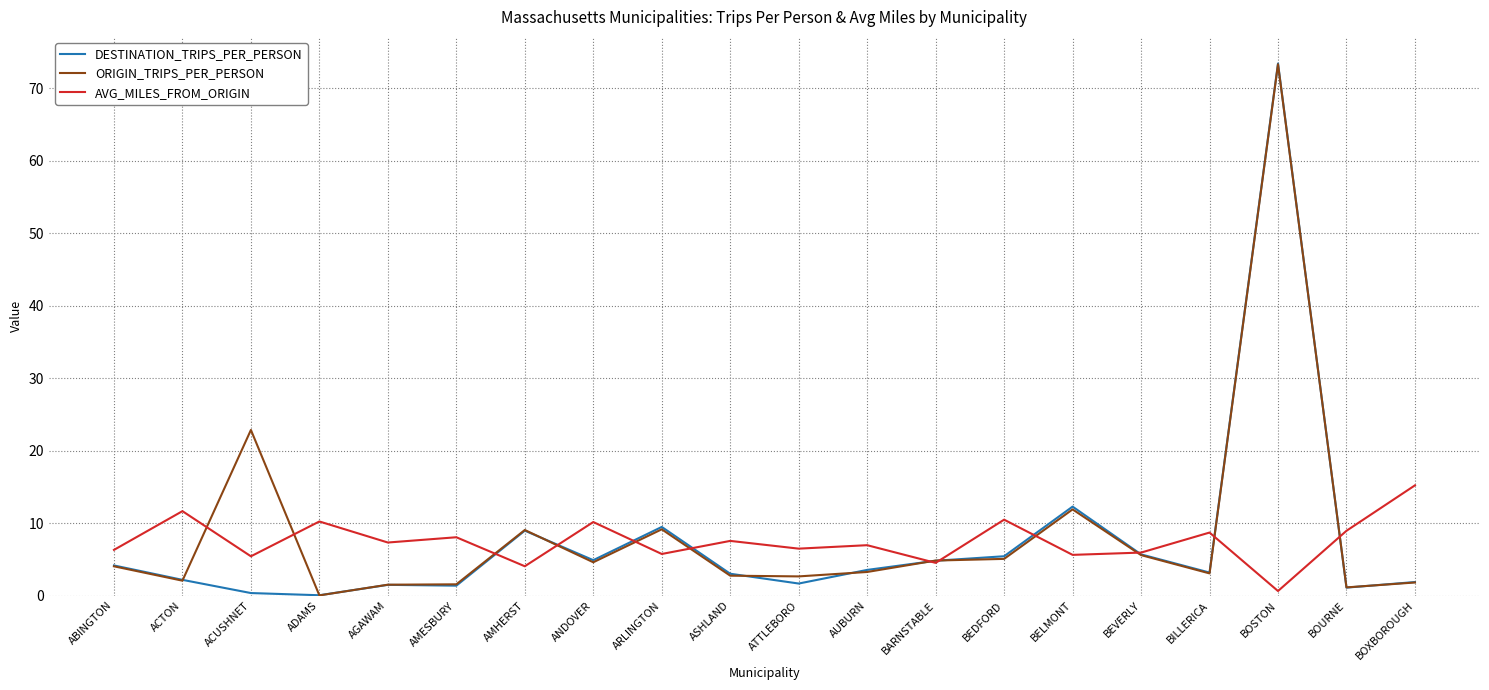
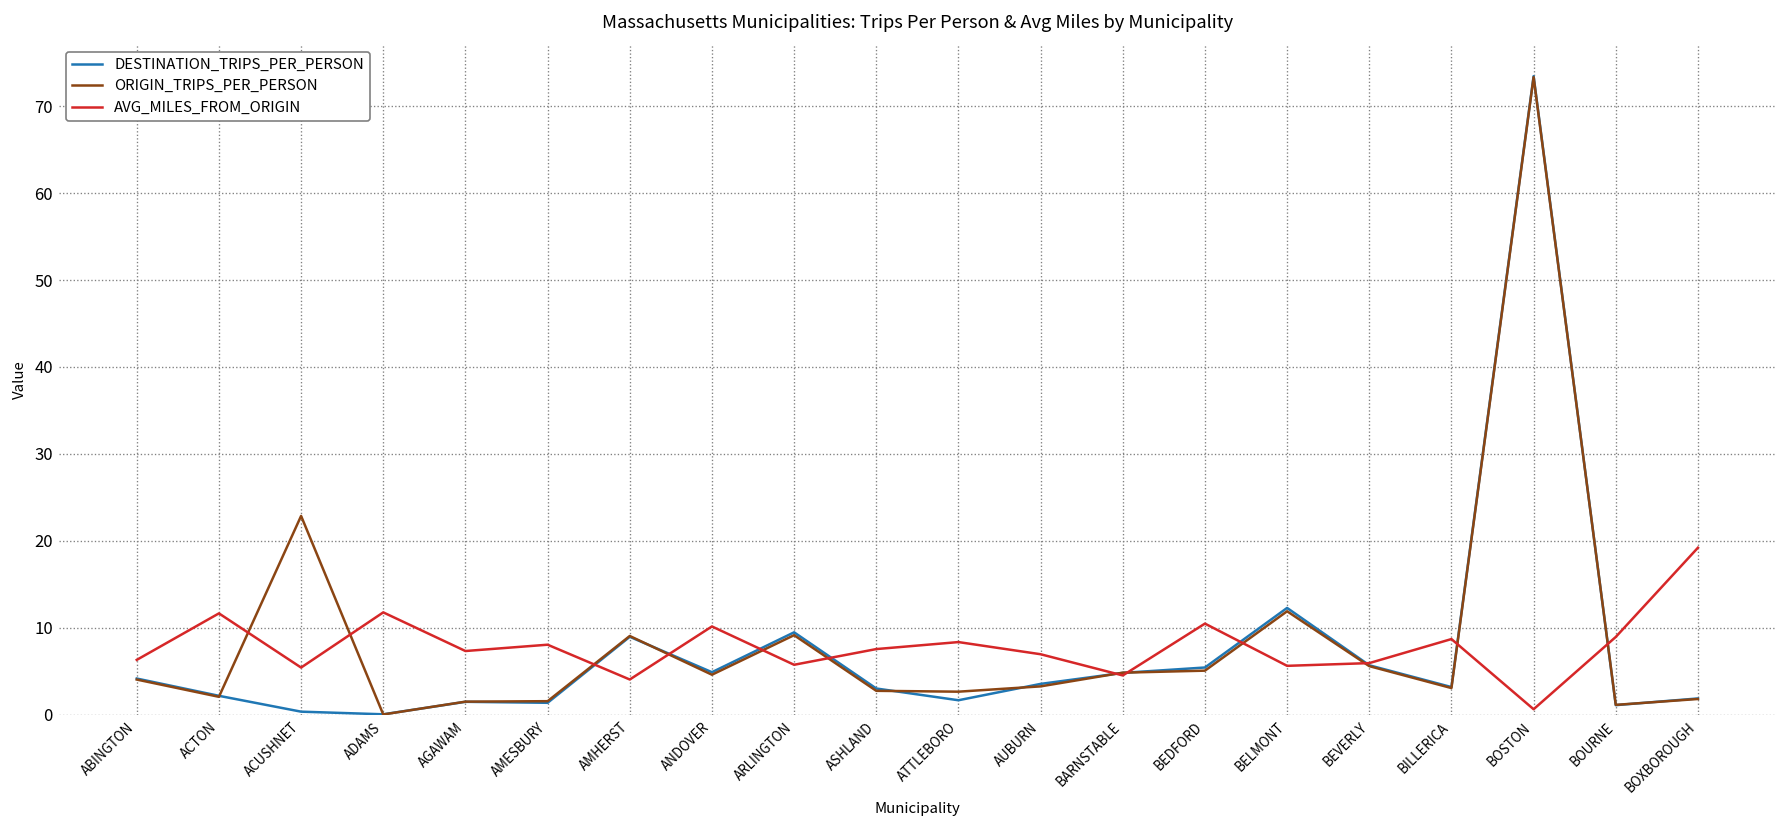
AVG_MILES_FROM_ORIGIN, ADAMS: 10 -> 12
AVG_MILES_FROM_ORIGIN, ATTLEBORO: 6 -> 8
AVG_MILES_FROM_ORIGIN, BOXBOROUGH: 15 -> 19
